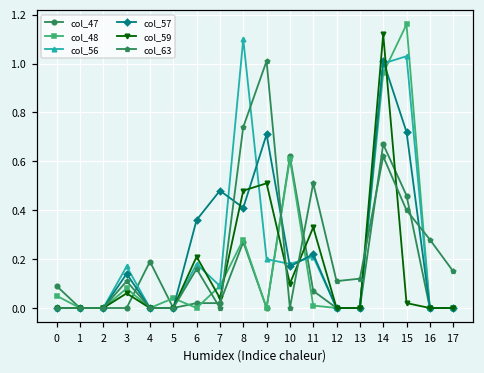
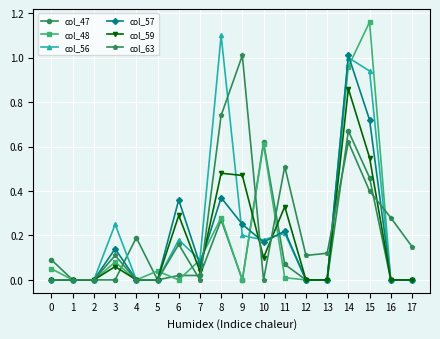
col_56, 3: 0.17 -> 0.25
col_59, 6: 0.21 -> 0.29
col_57, 7: 0.48 -> 0.07
col_57, 8: 0.41 -> 0.37
col_57, 9: 0.71 -> 0.25
col_59, 9: 0.51 -> 0.47
col_59, 14: 1.12 -> 0.86
col_56, 15: 1.03 -> 0.94
col_59, 15: 0.02 -> 0.55
